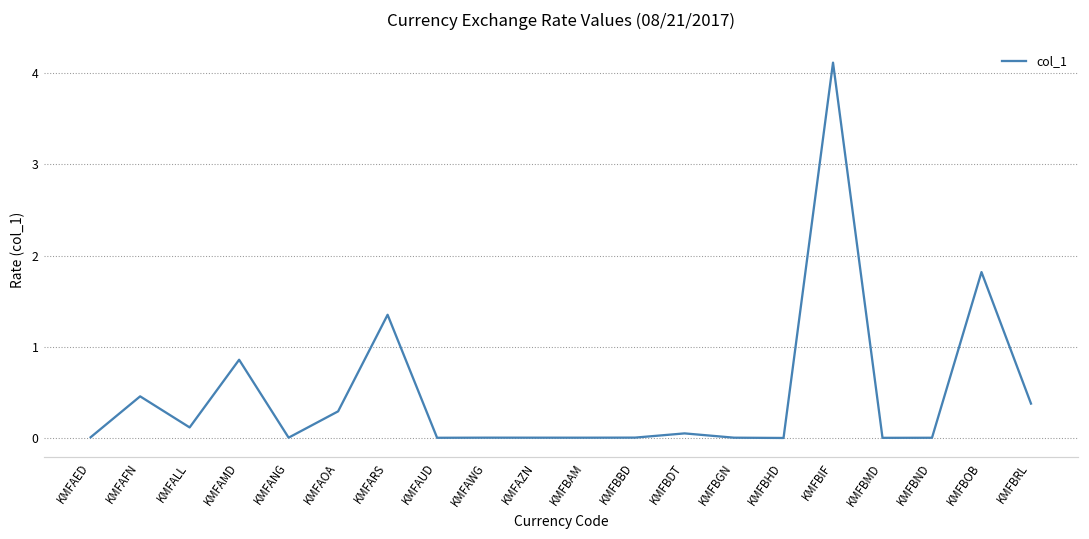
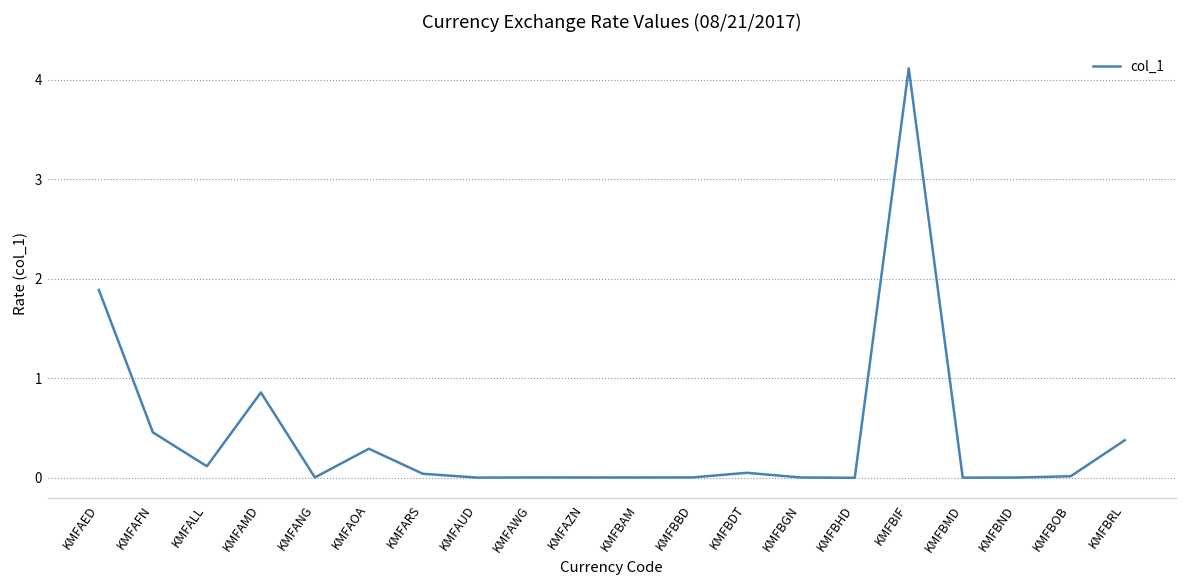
KMFAED: 0.0 -> 1.9
KMFARS: 1.4 -> 0.0
KMFBOB: 1.8 -> 0.0
